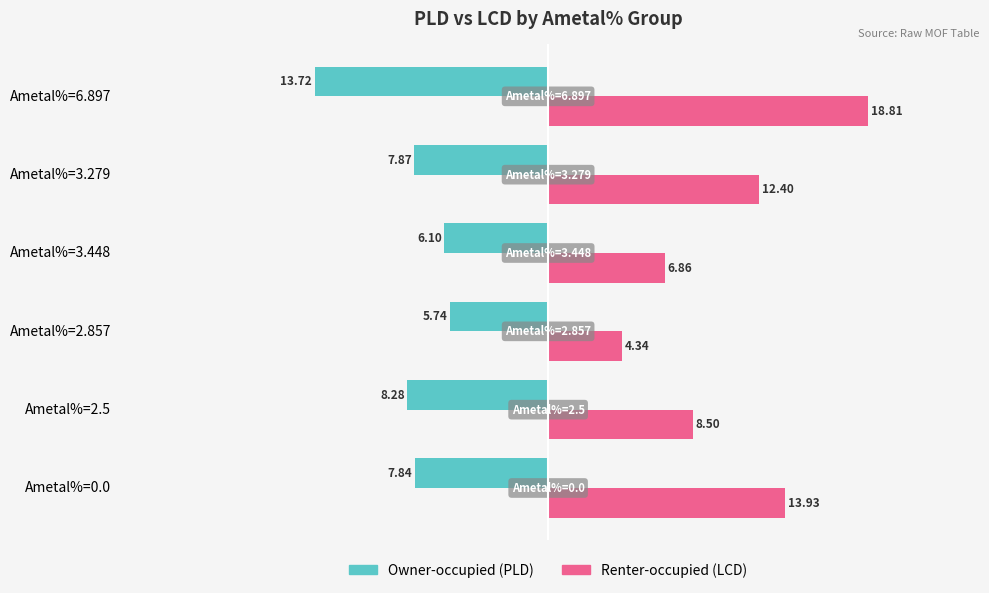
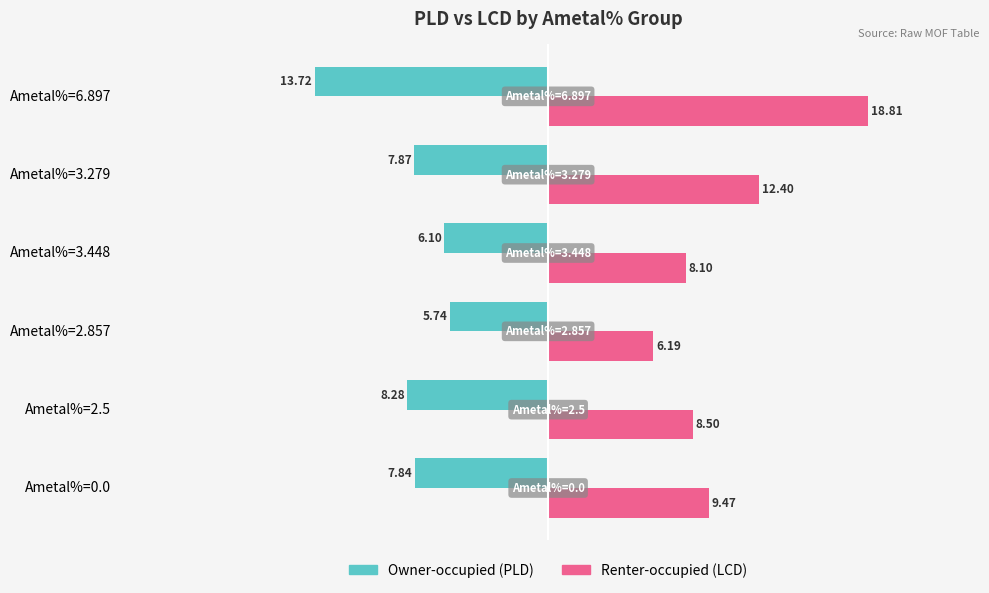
Renter-occupied (LCD), Ametal%=3.448: 6.86 -> 8.10
Renter-occupied (LCD), Ametal%=2.857: 4.34 -> 6.19
Renter-occupied (LCD), Ametal%=0.0: 13.93 -> 9.47
